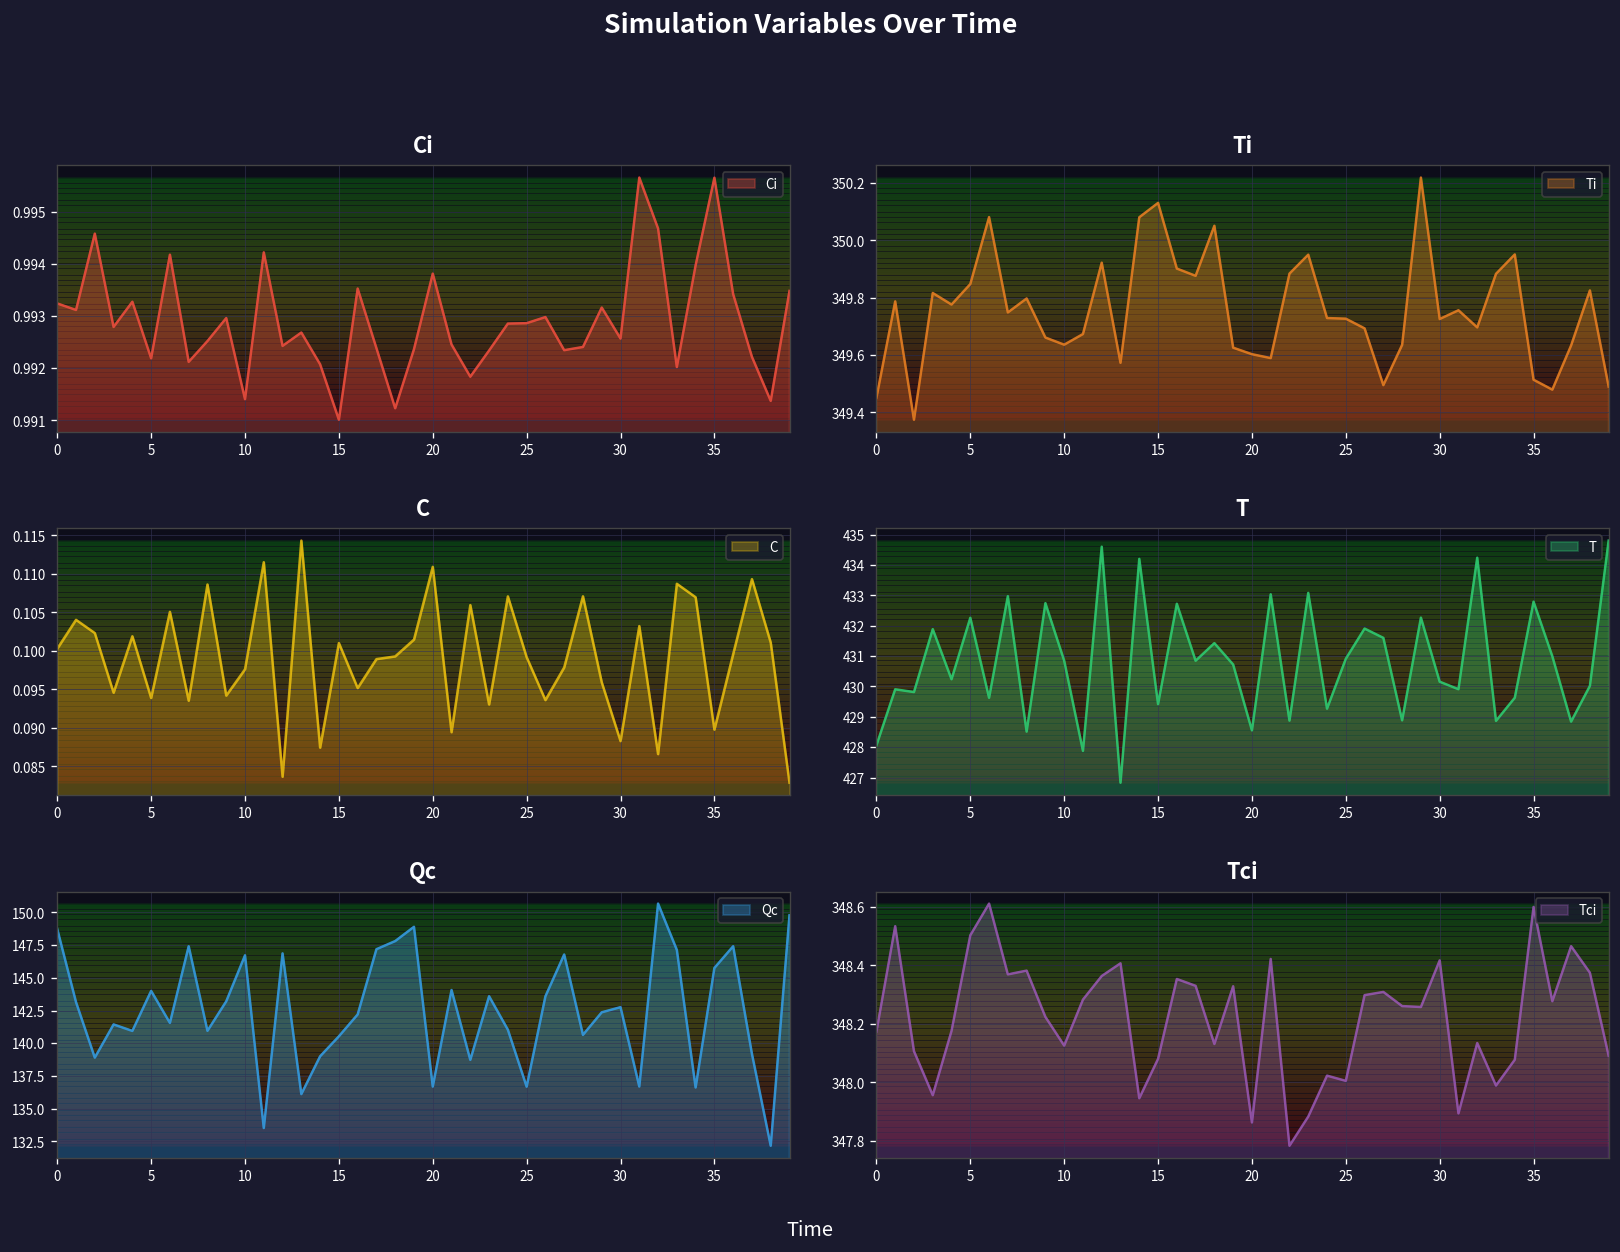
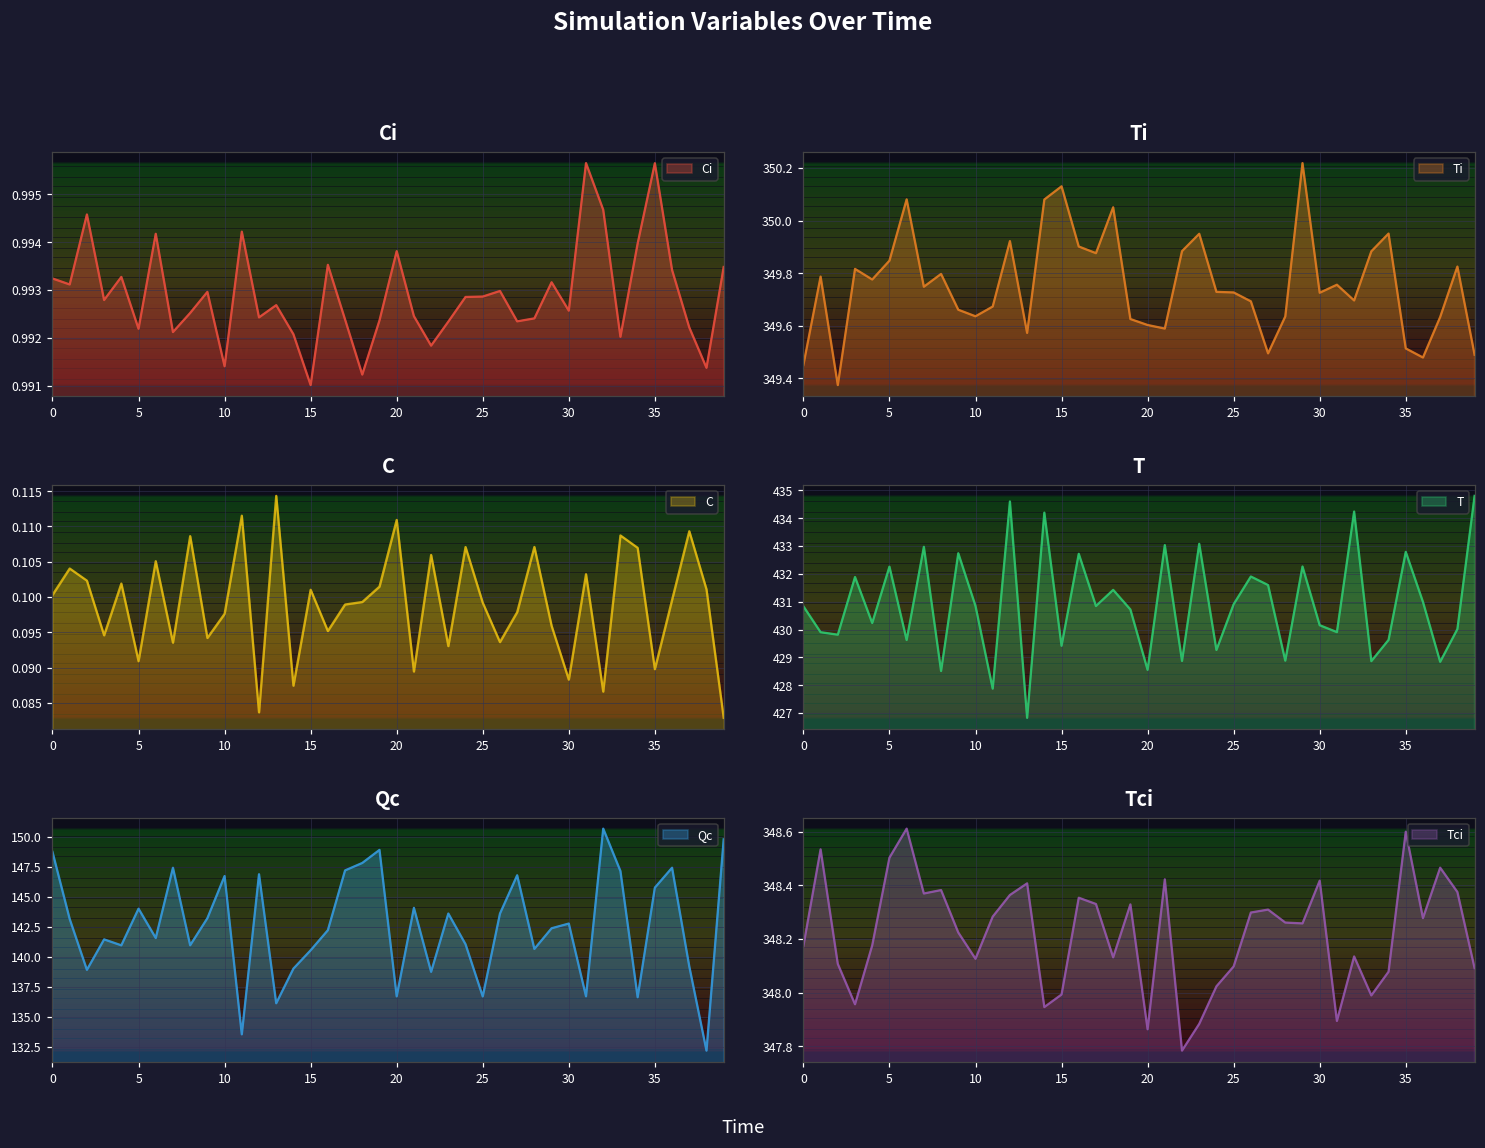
C, 5: 0.094 -> 0.091
T, 0: 428.1 -> 430.8
Tci, 15: 348.08 -> 347.99
Tci, 25: 348.01 -> 348.10
